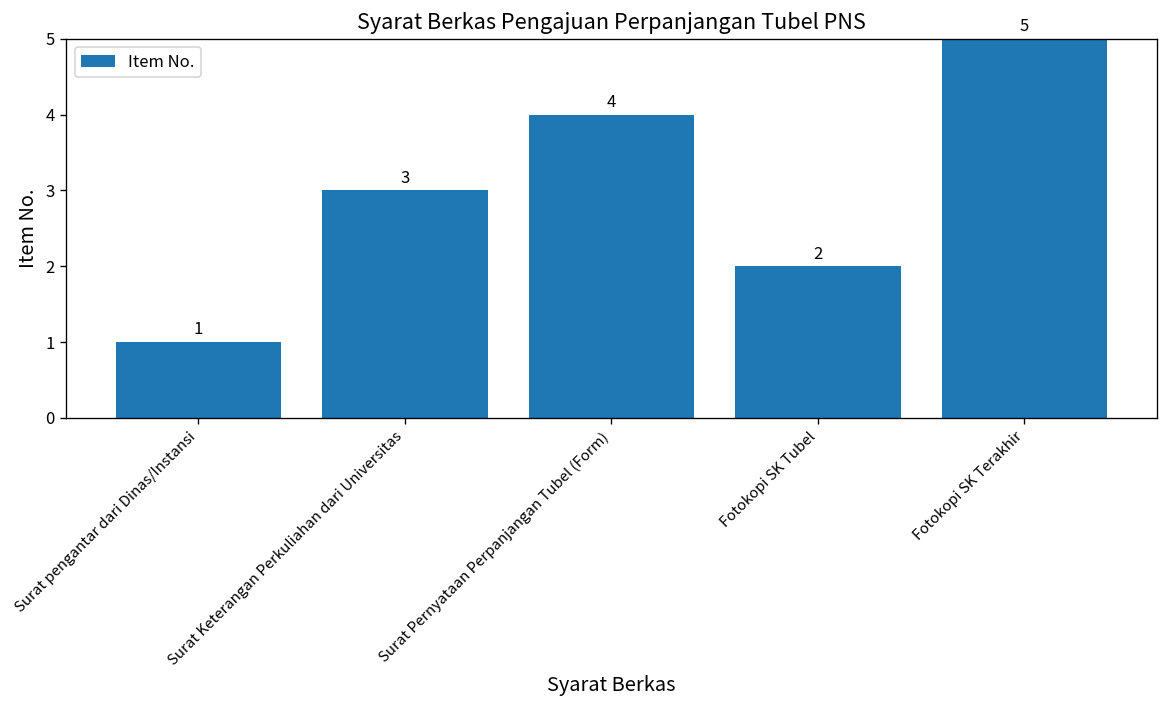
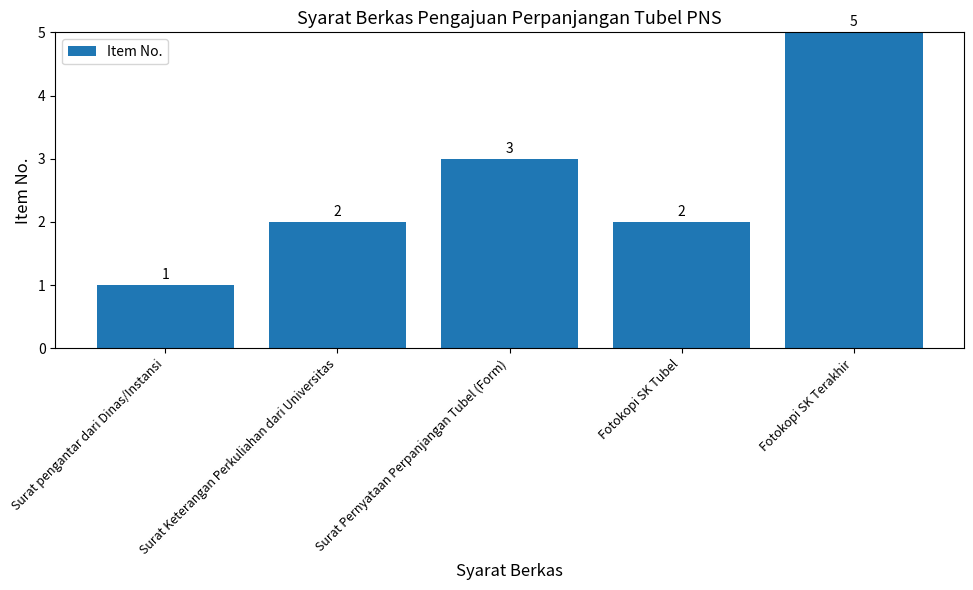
Surat Keterangan Perkuliahan dari Universitas: 3 -> 2
Surat Pernyataan Perpanjangan Tubel (Form): 4 -> 3
